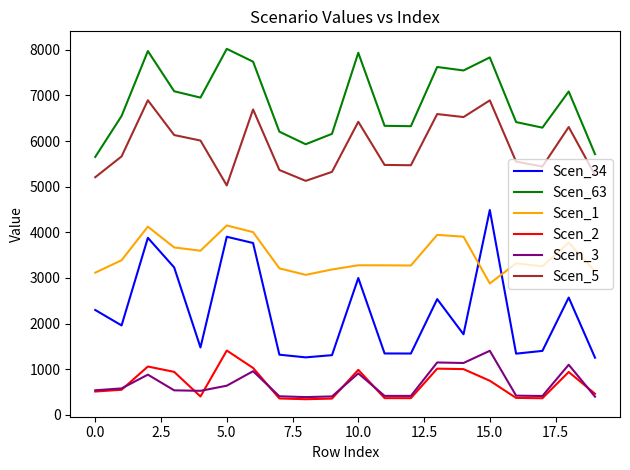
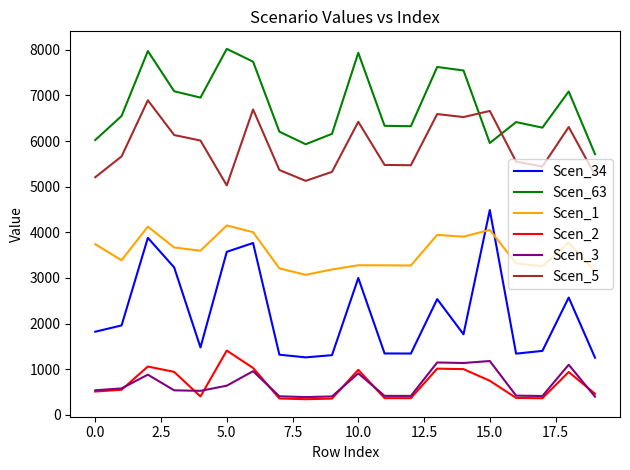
Scen_34, 0.0: 2300 -> 1800
Scen_63, 0.0: 5700 -> 6000
Scen_1, 0.0: 3100 -> 3700
Scen_34, 5.0: 3900 -> 3600
Scen_63, 15.0: 7800 -> 6000
Scen_1, 15.0: 2900 -> 4100
Scen_3, 15.0: 1400 -> 1200
Scen_5, 15.0: 6900 -> 6700
